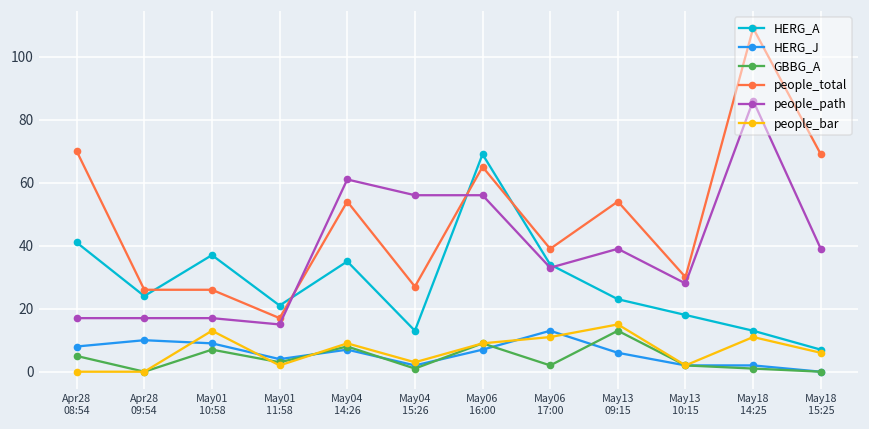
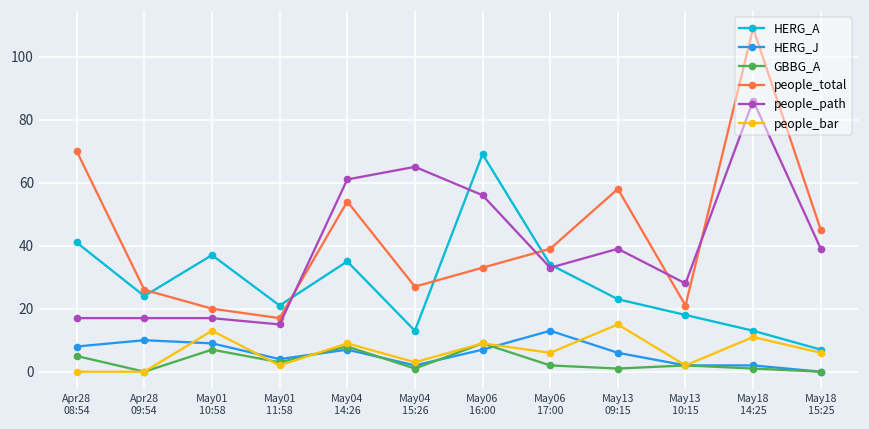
people_total, May01 10:58: 26 -> 20
people_path, May04 15:26: 56 -> 65
people_total, May06 16:00: 65 -> 33
people_bar, May06 17:00: 11 -> 6
GBBG_A, May13 09:15: 13 -> 1
people_total, May13 09:15: 54 -> 58
people_total, May13 10:15: 30 -> 21
people_total, May18 15:25: 69 -> 45
